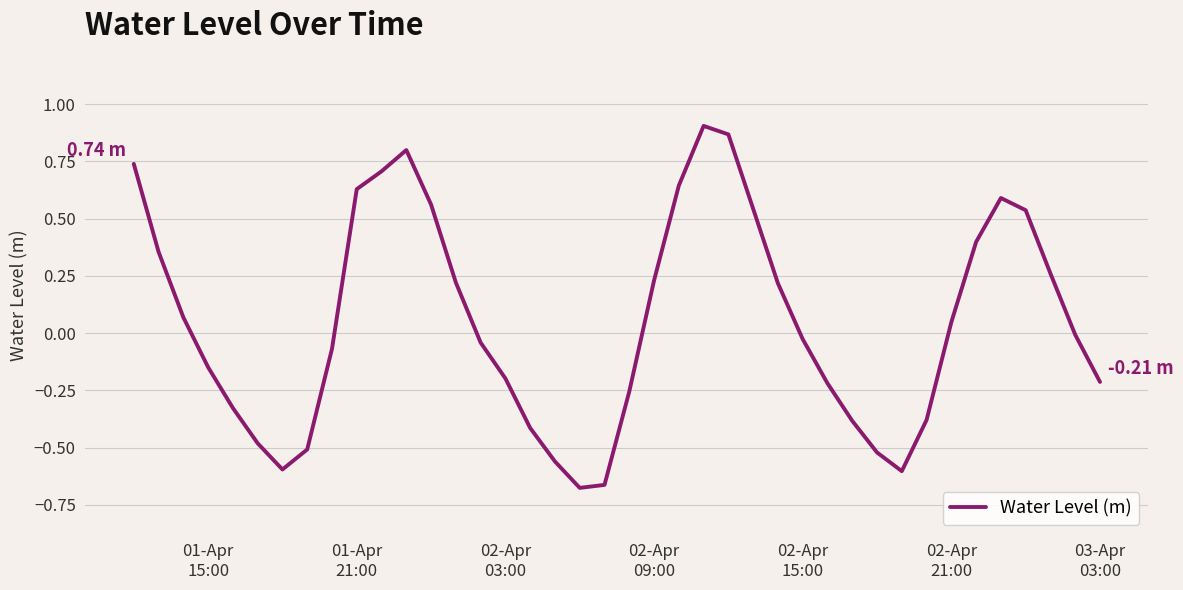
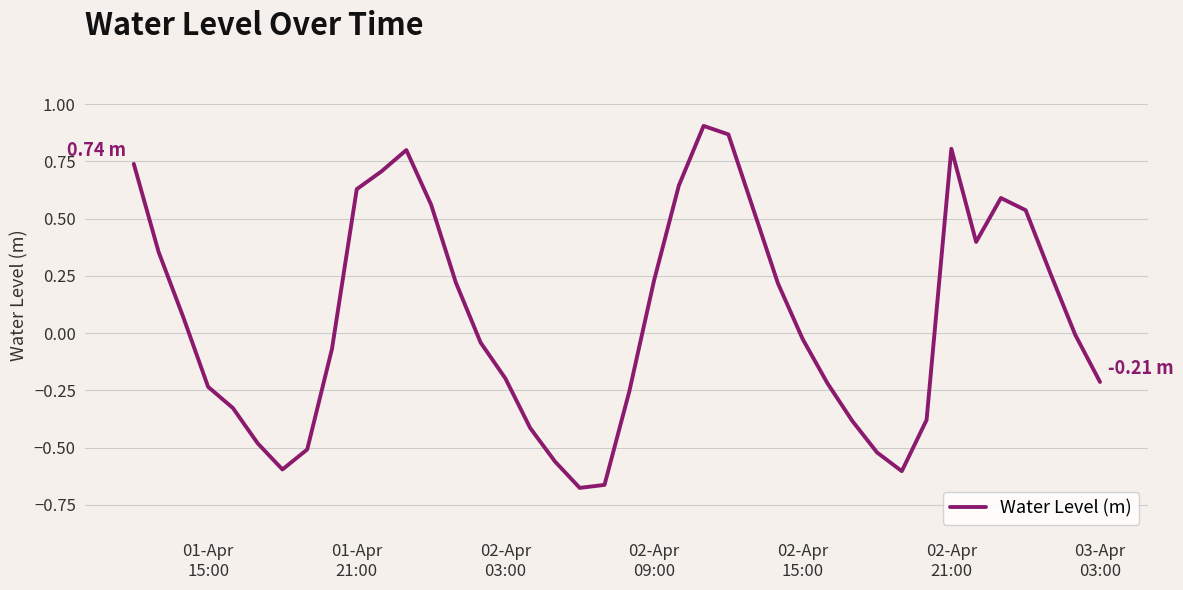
01-Apr 15:00: -0.15 -> -0.23
02-Apr 21:00: 0.05 -> 0.81
